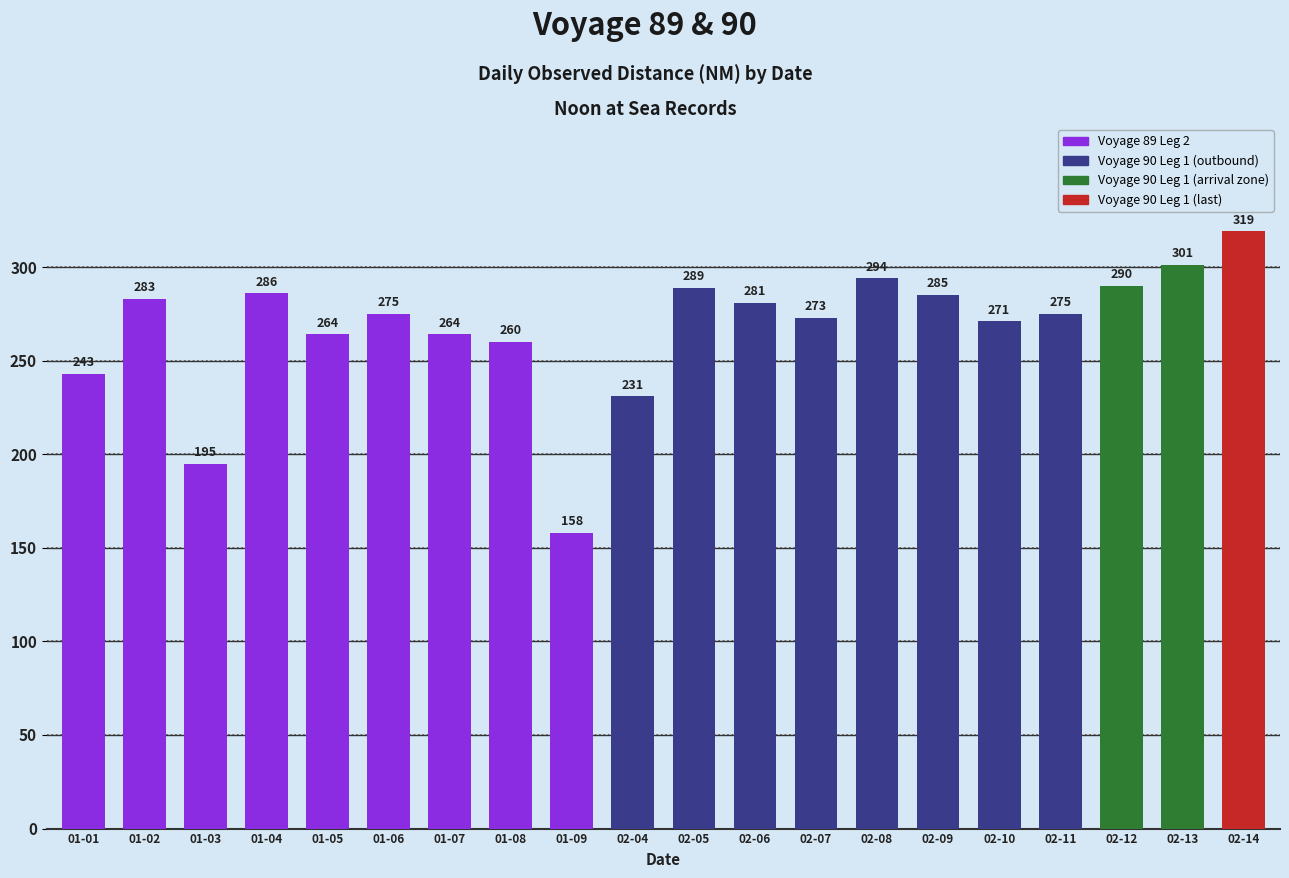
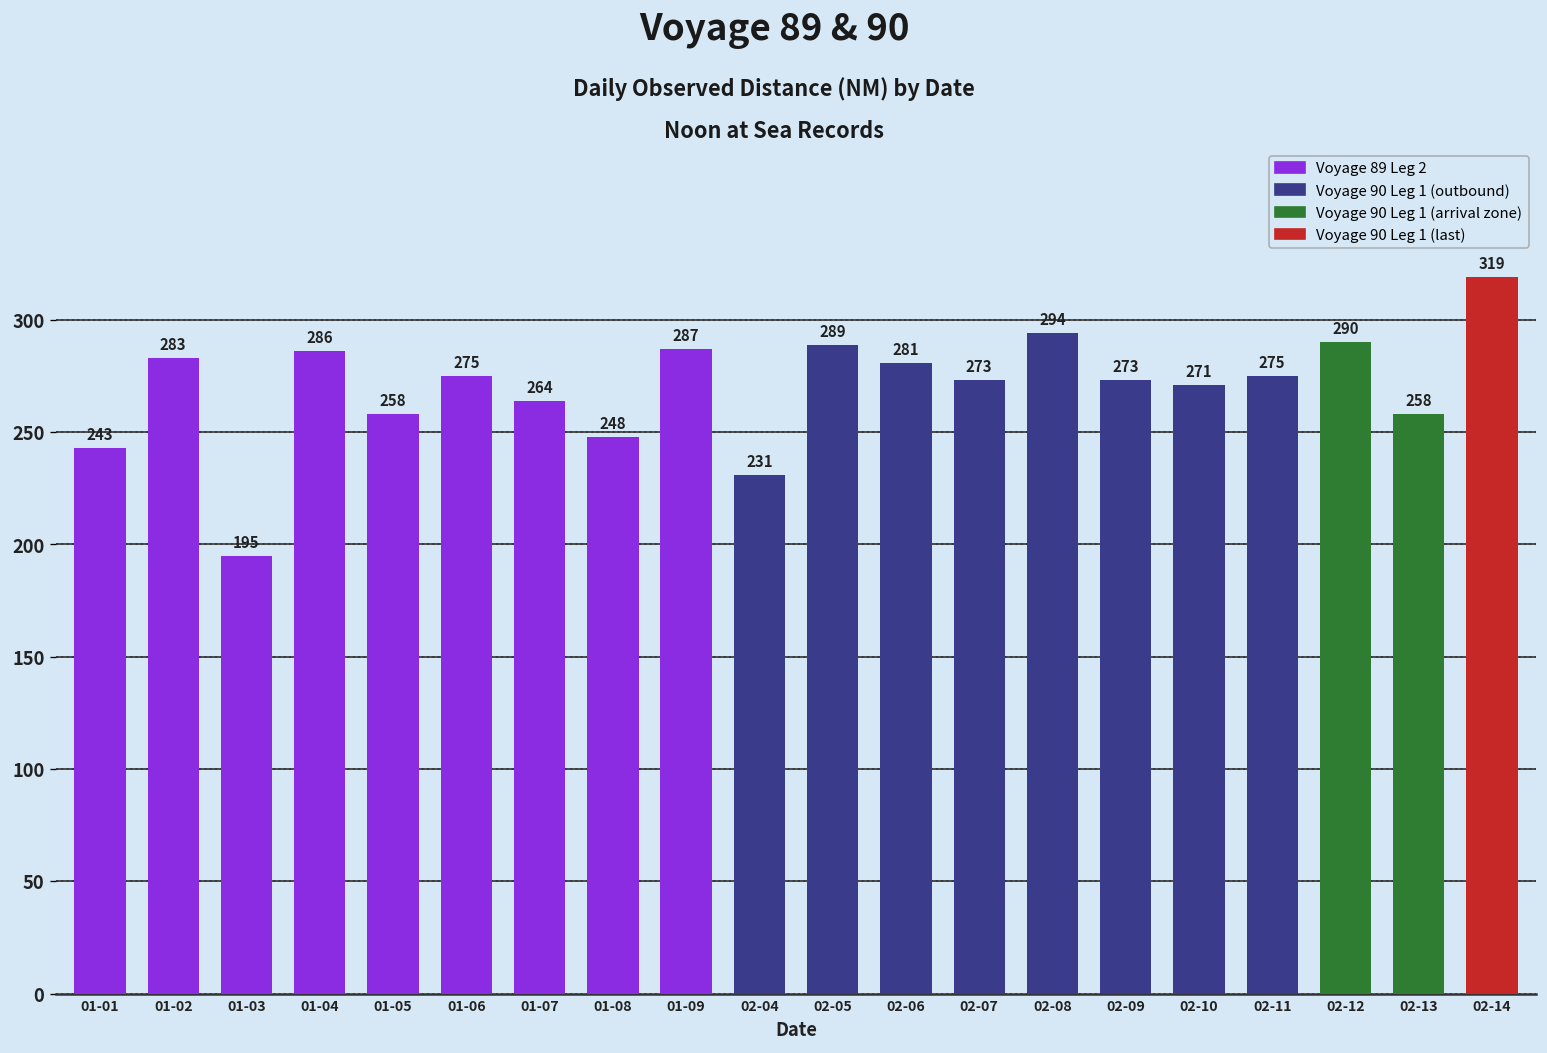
01-05: 264 -> 258
01-08: 260 -> 248
01-09: 158 -> 287
02-09: 285 -> 273
02-13: 301 -> 258
